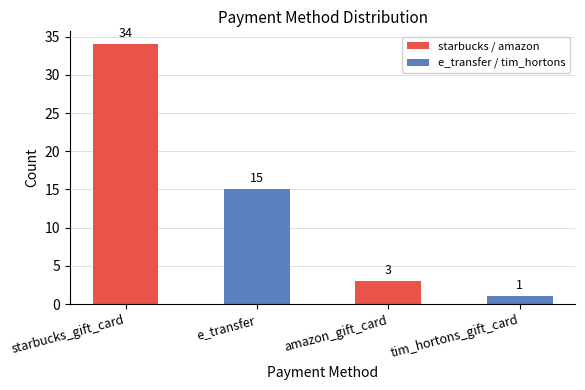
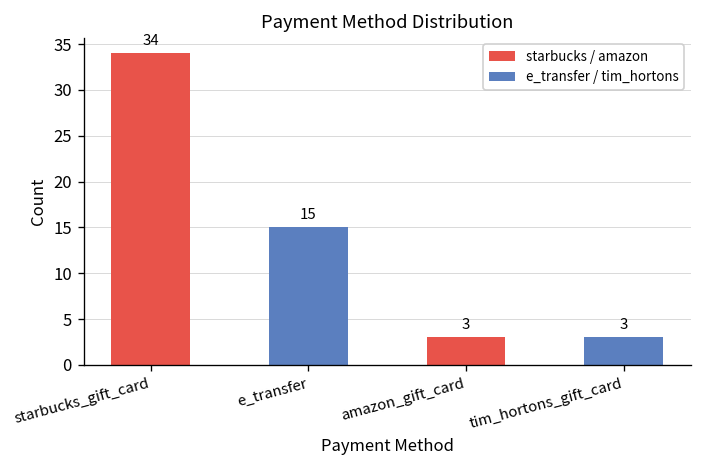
tim_hortons_gift_card: 1 -> 3
